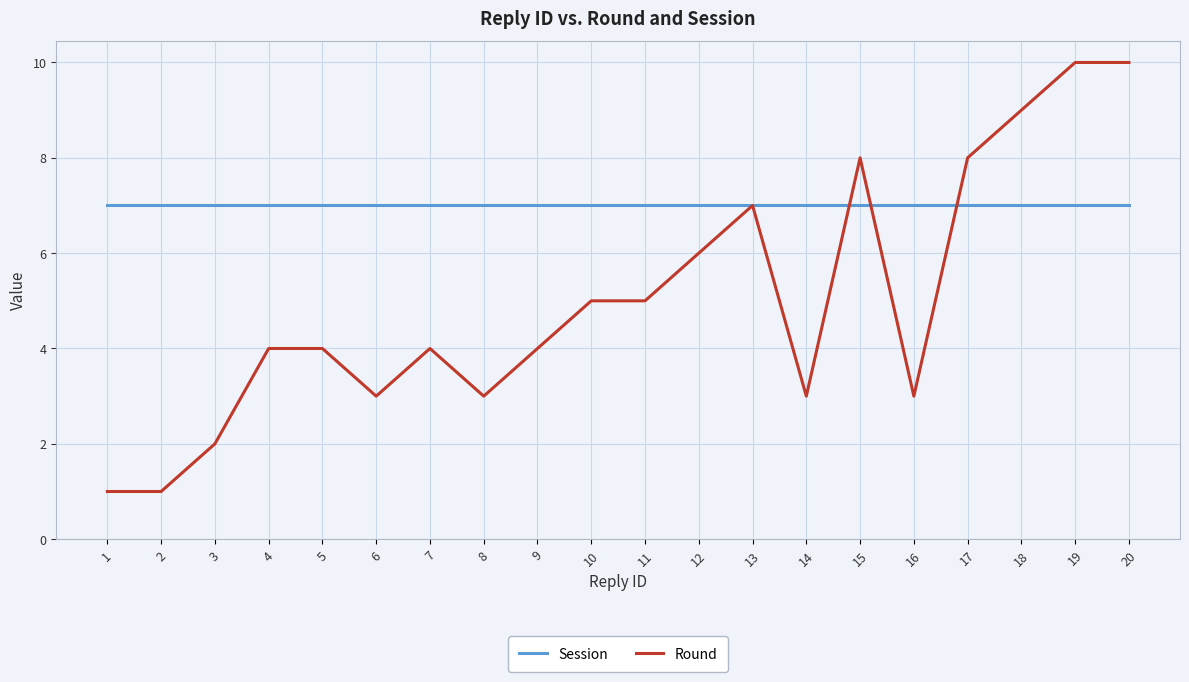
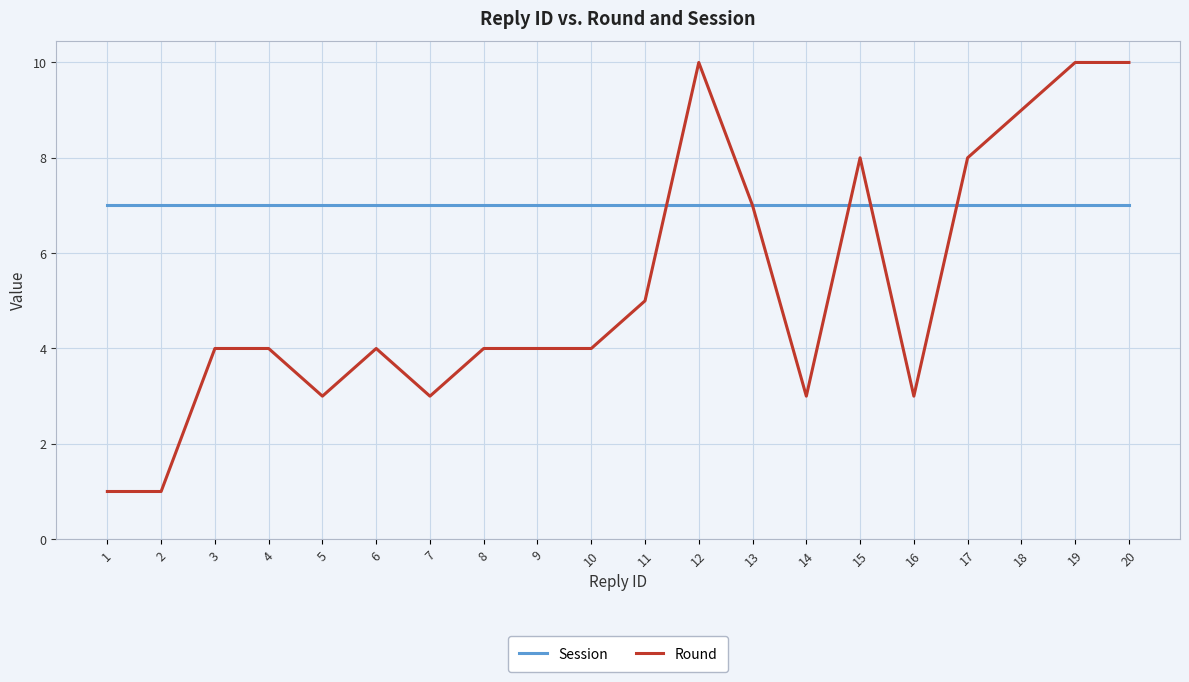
Round, 3: 2 -> 4
Round, 5: 4 -> 3
Round, 6: 3 -> 4
Round, 7: 4 -> 3
Round, 8: 3 -> 4
Round, 10: 5 -> 4
Round, 12: 6 -> 10
